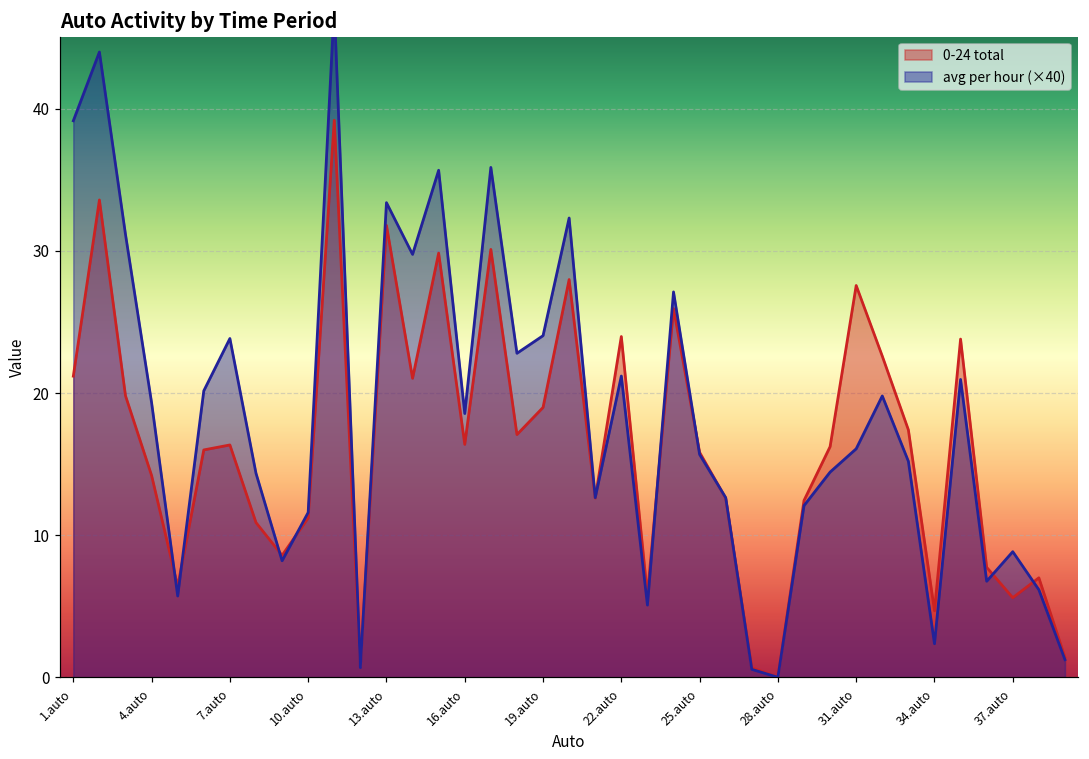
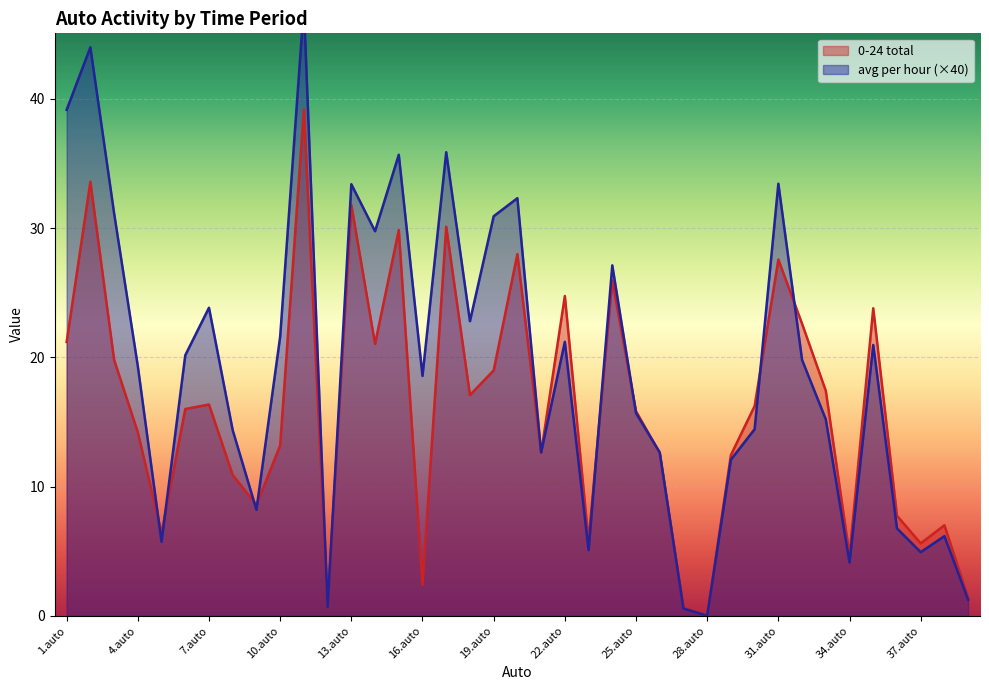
0-24 total, 10.auto: 11.2 -> 13.2
avg per hour (×40), 10.auto: 11.6 -> 21.6
0-24 total, 16.auto: 16.4 -> 2.4
avg per hour (×40), 19.auto: 24.0 -> 30.9
0-24 total, 22.auto: 24.0 -> 24.8
avg per hour (×40), 31.auto: 16.1 -> 33.4
avg per hour (×40), 34.auto: 2.4 -> 4.1
avg per hour (×40), 37.auto: 8.8 -> 4.9
